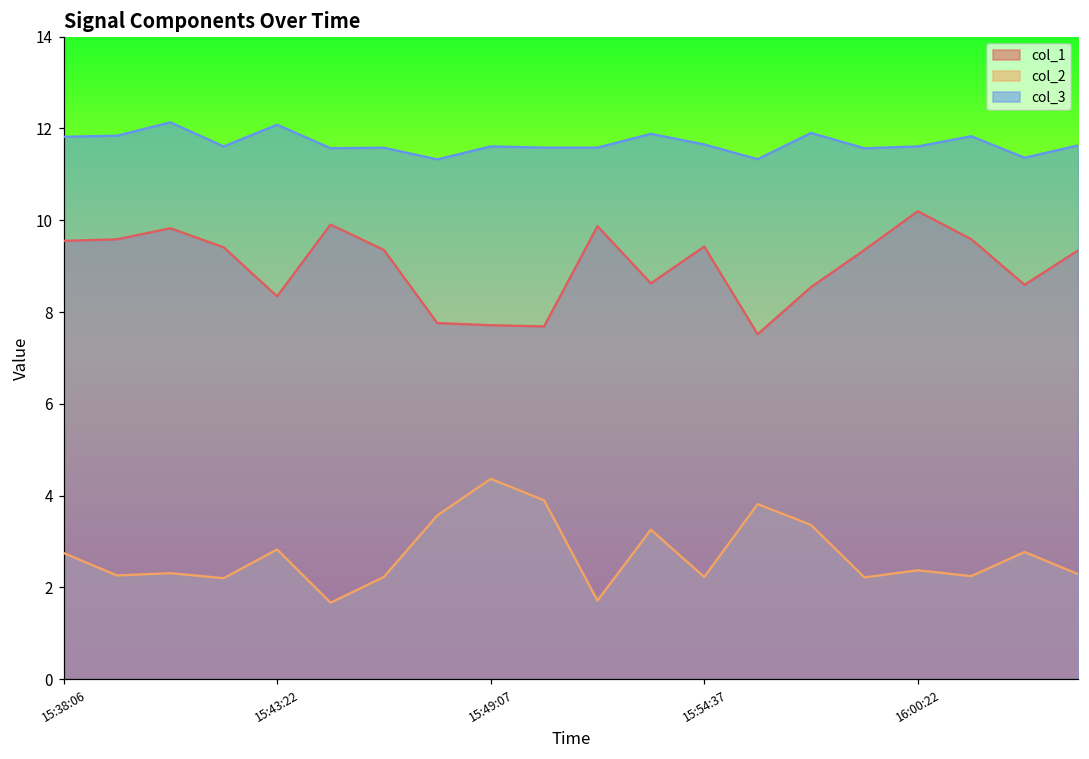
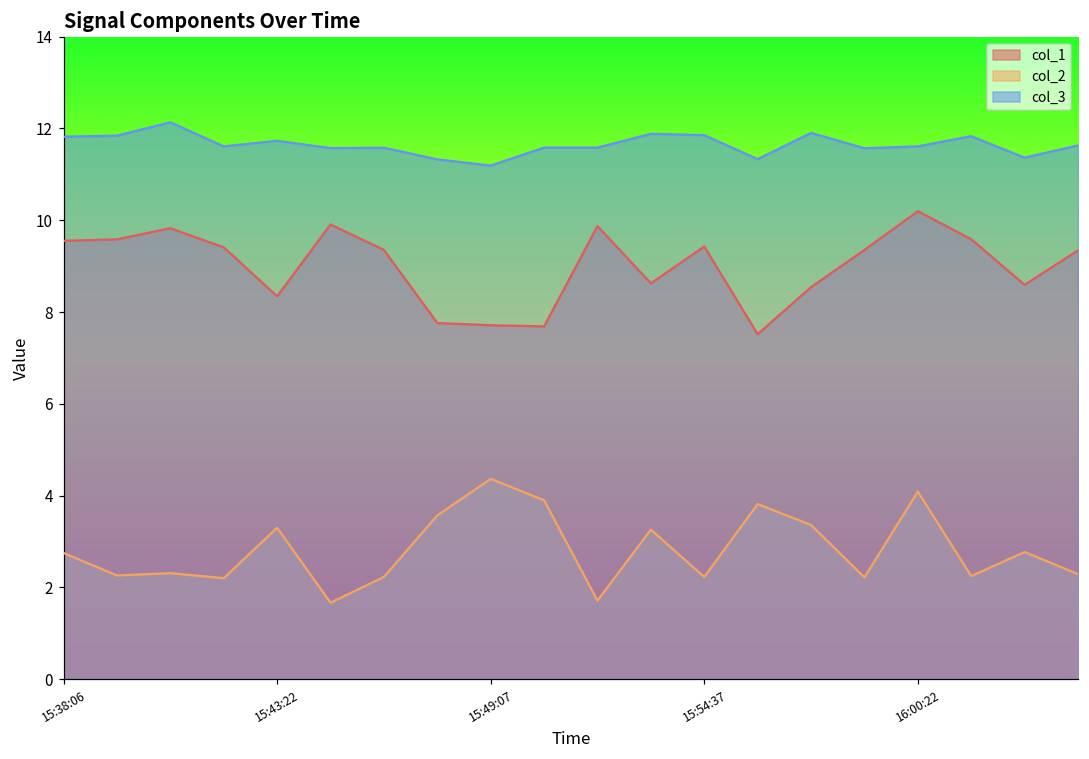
col_2, 15:43:22: 2.8 -> 3.3
col_3, 15:43:22: 12.1 -> 11.7
col_3, 15:49:07: 11.6 -> 11.2
col_3, 15:54:37: 11.7 -> 11.9
col_2, 16:00:22: 2.4 -> 4.1
